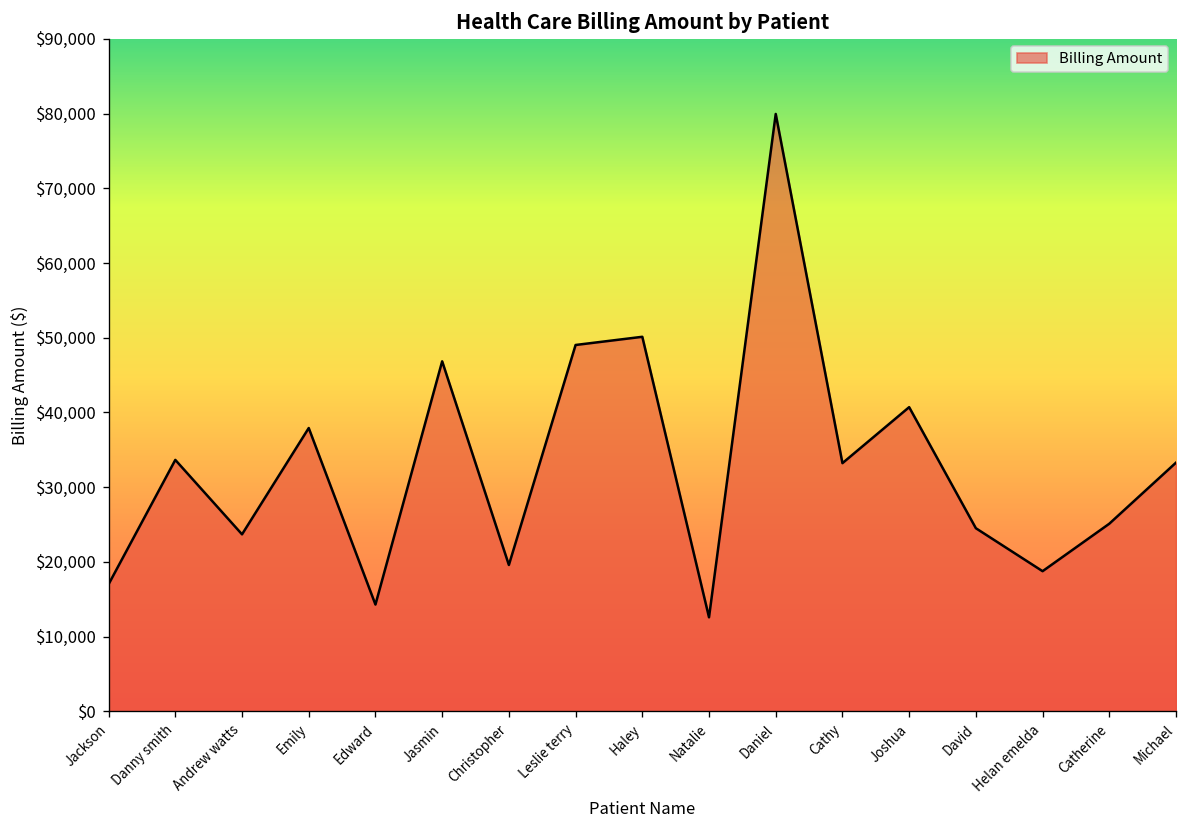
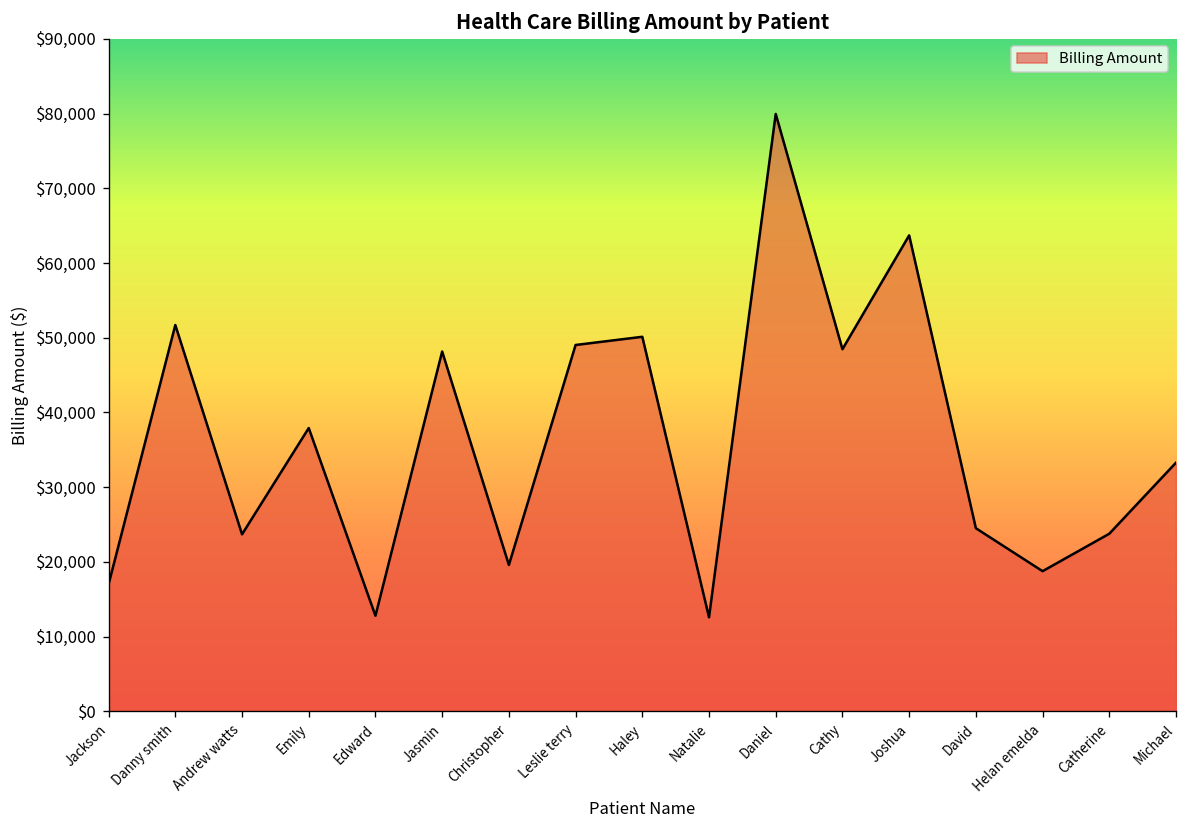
Danny smith: $34,000 -> $52,000
Edward: $14,000 -> $13,000
Jasmin: $47,000 -> $48,000
Cathy: $33,000 -> $48,000
Joshua: $41,000 -> $64,000
Catherine: $25,000 -> $24,000
